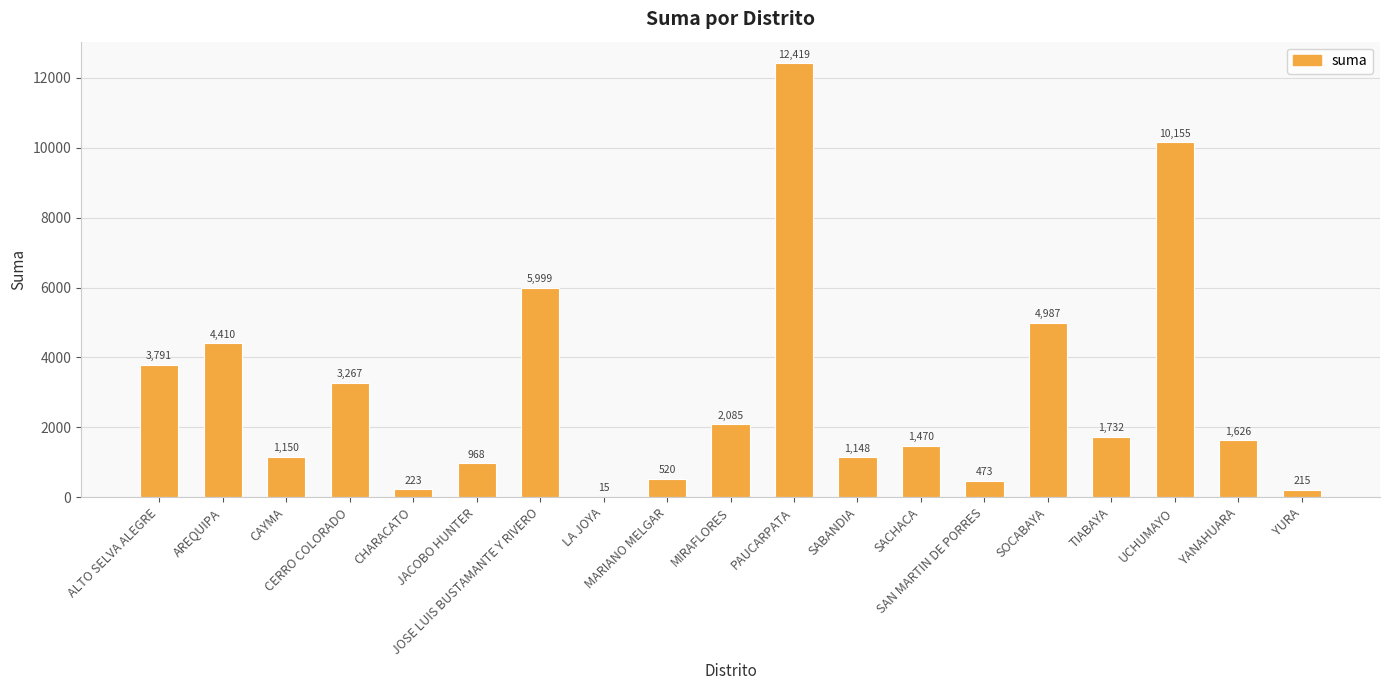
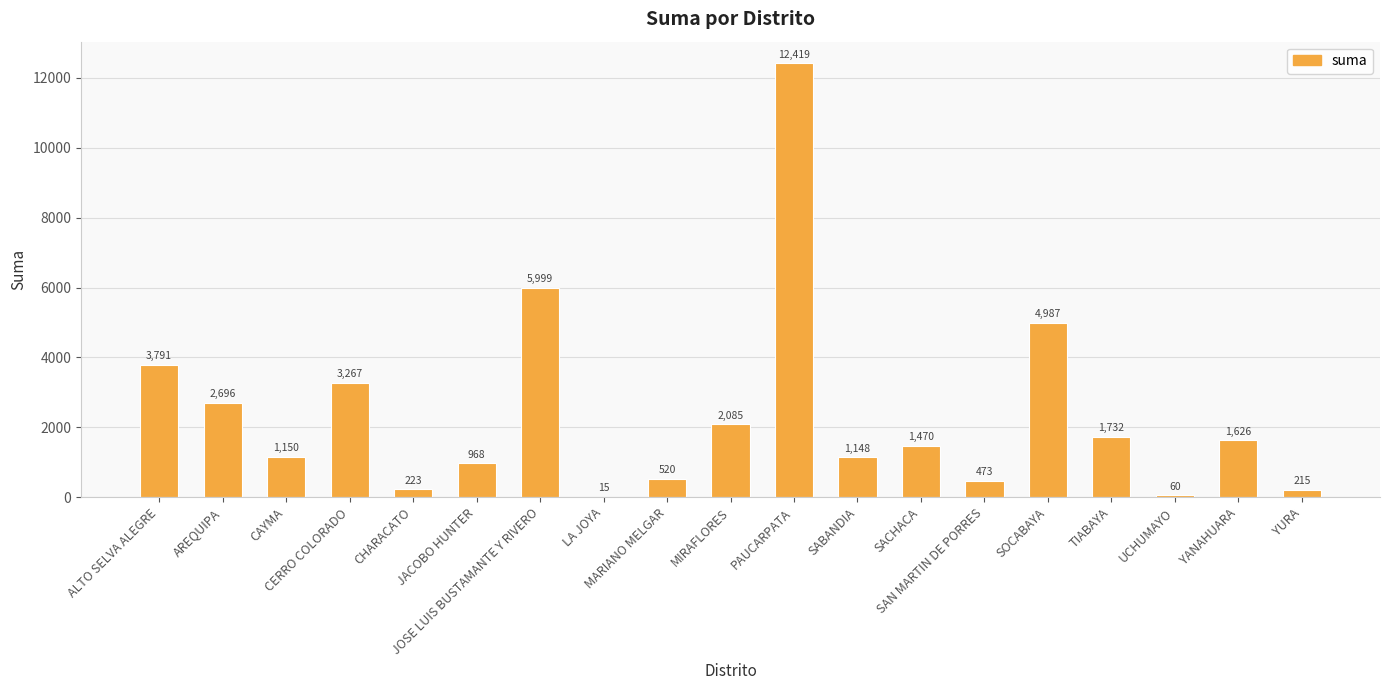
AREQUIPA: 4,410 -> 2,696
UCHUMAYO: 10,155 -> 60
